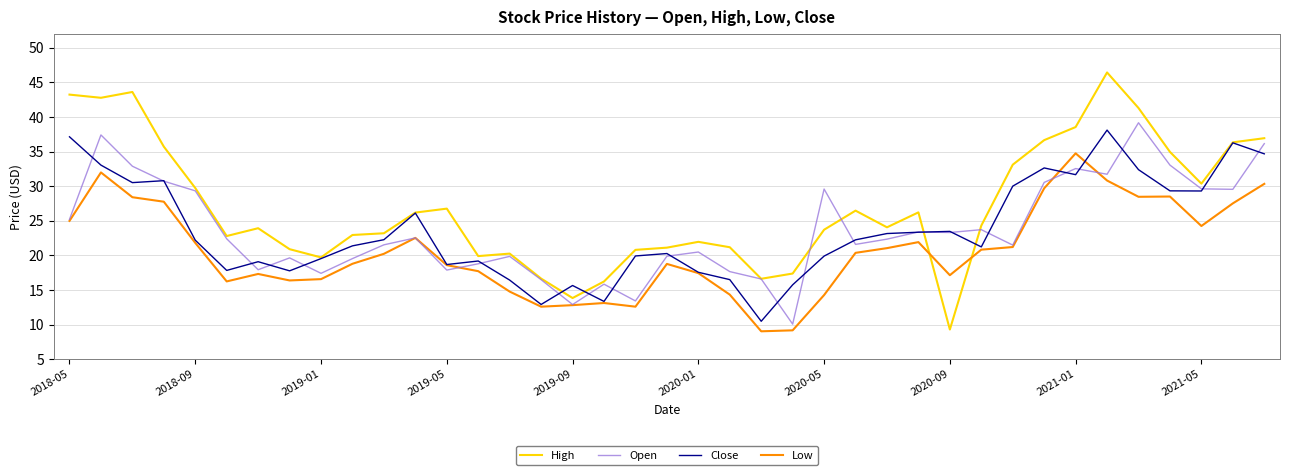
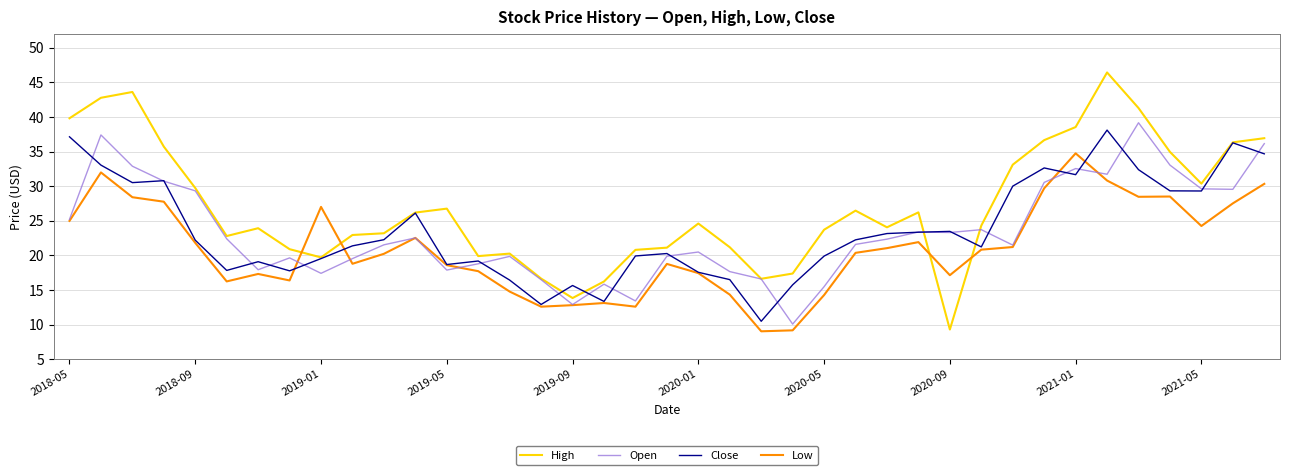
High, 2018-05: 43 -> 40
Low, 2019-01: 17 -> 27
High, 2020-01: 22 -> 25
Open, 2020-05: 30 -> 15
